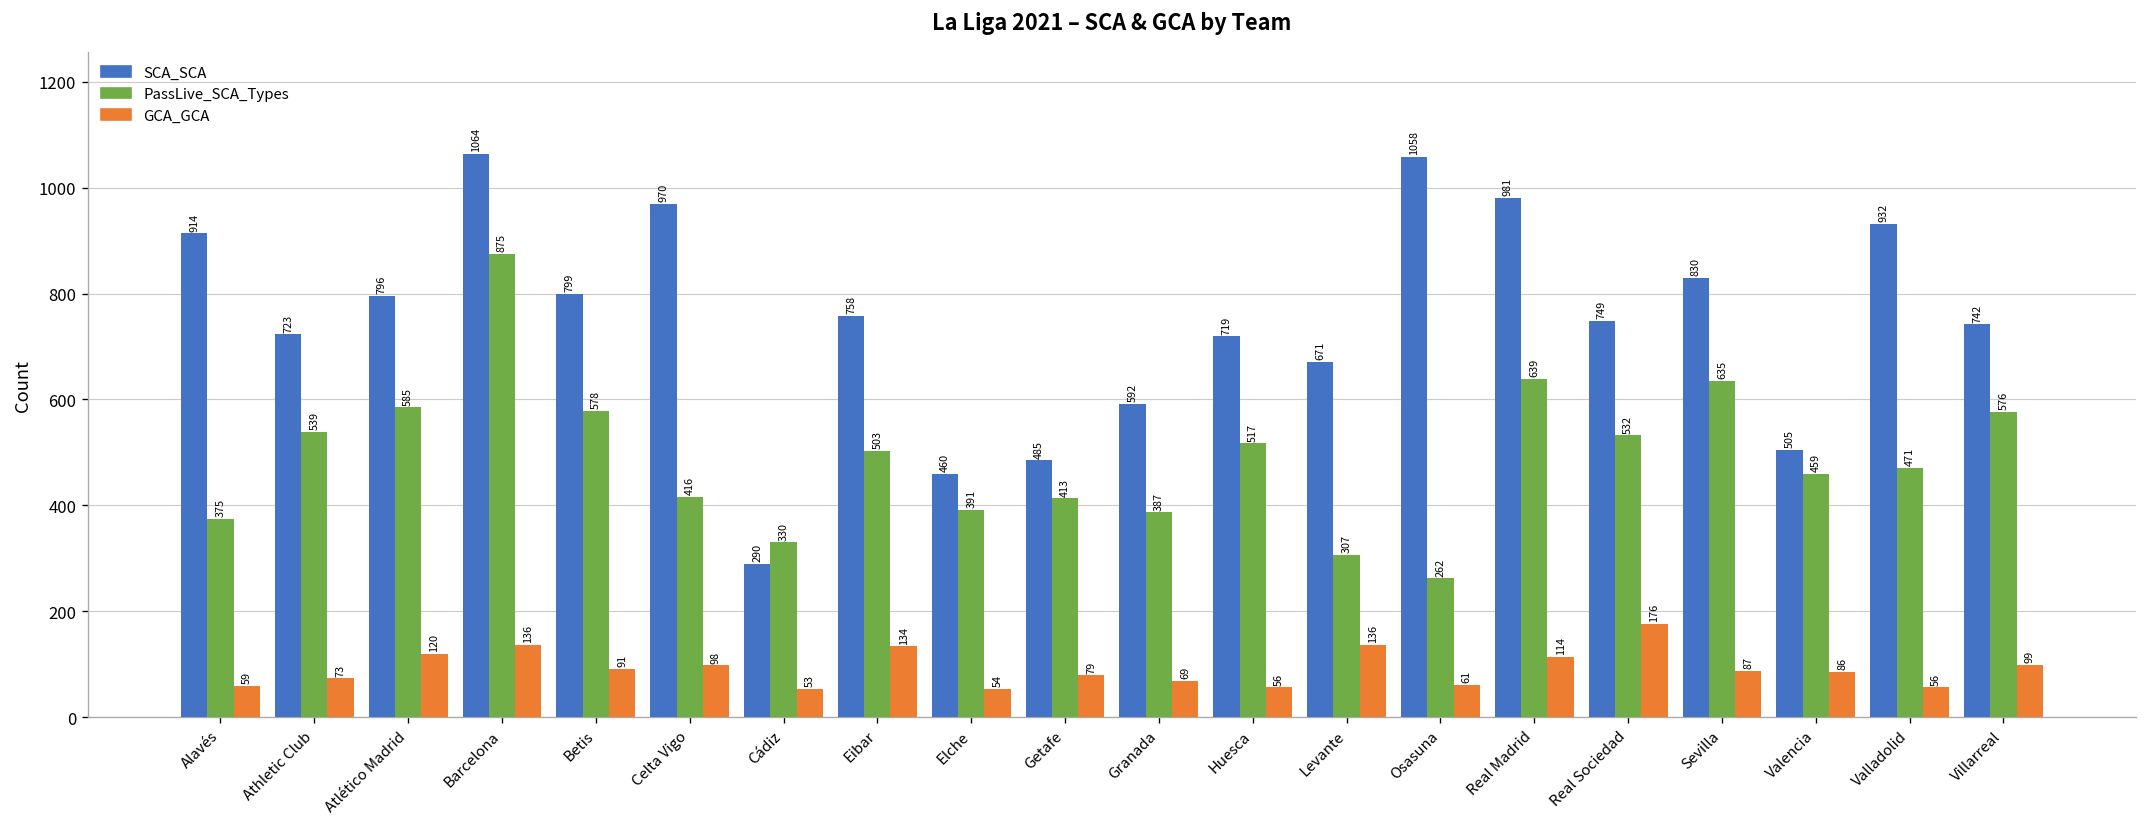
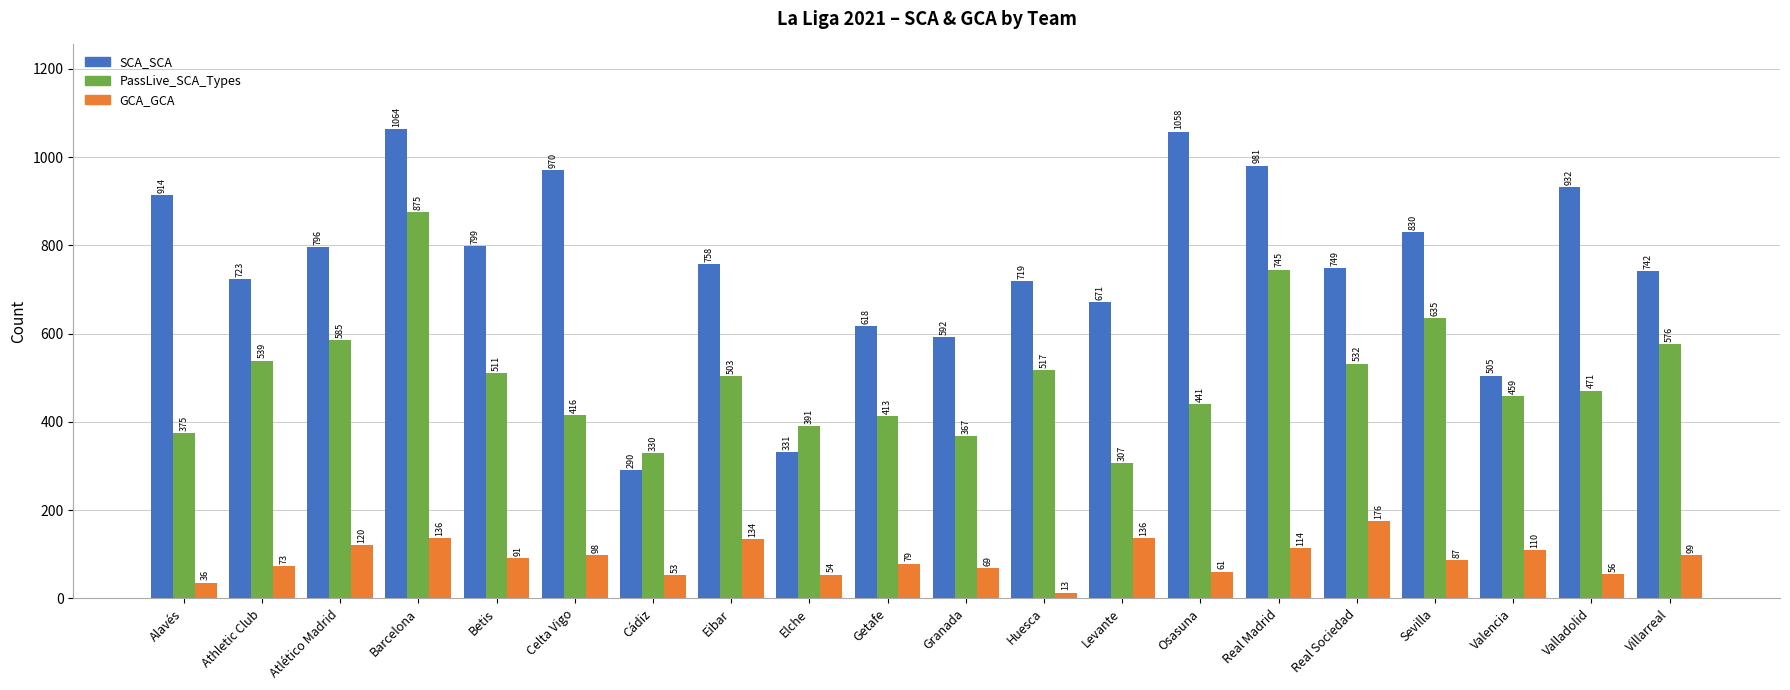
GCA_GCA, Alavés: 59 -> 36
PassLive_SCA_Types, Betis: 578 -> 511
SCA_SCA, Elche: 460 -> 331
SCA_SCA, Getafe: 485 -> 618
PassLive_SCA_Types, Granada: 387 -> 367
GCA_GCA, Huesca: 56 -> 13
PassLive_SCA_Types, Osasuna: 262 -> 441
PassLive_SCA_Types, Real Madrid: 639 -> 745
GCA_GCA, Valencia: 86 -> 110
